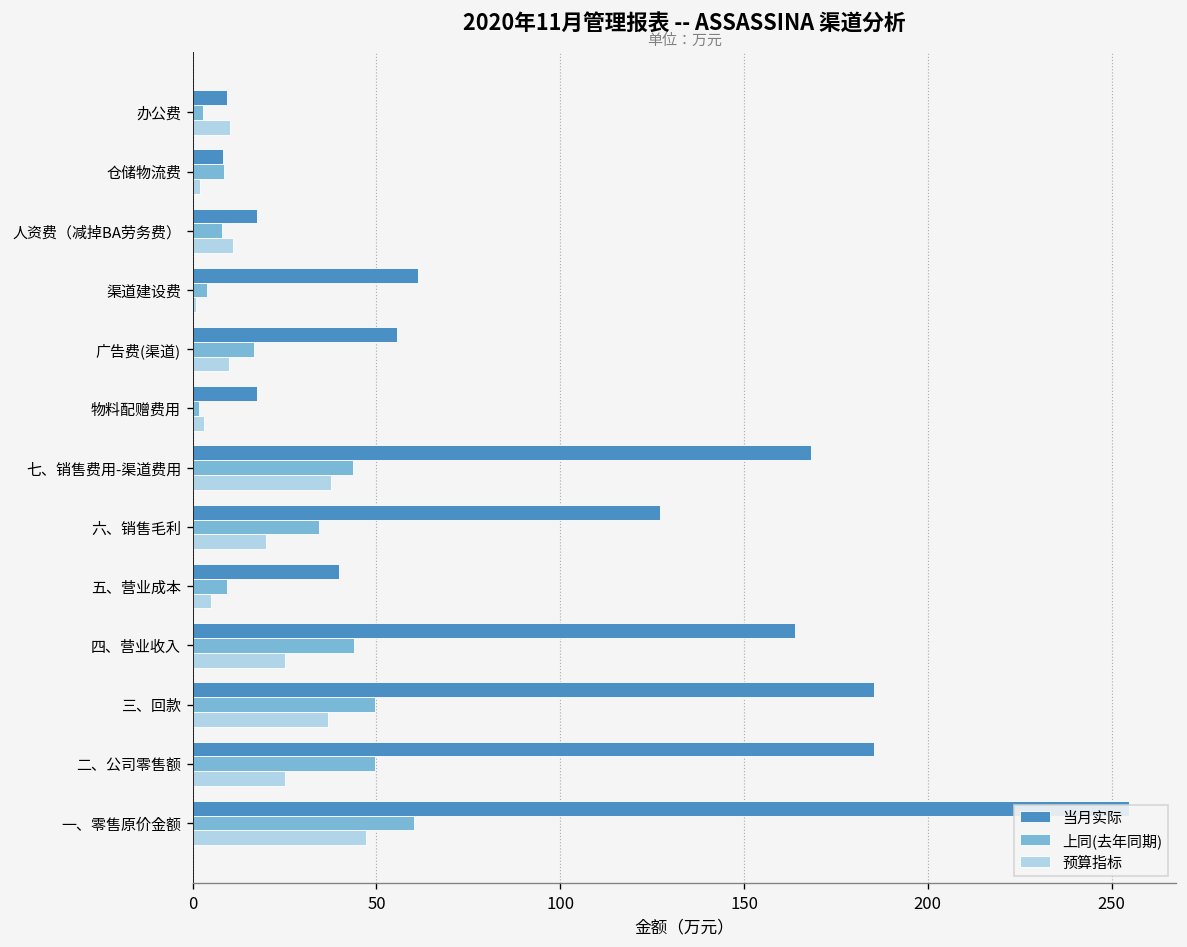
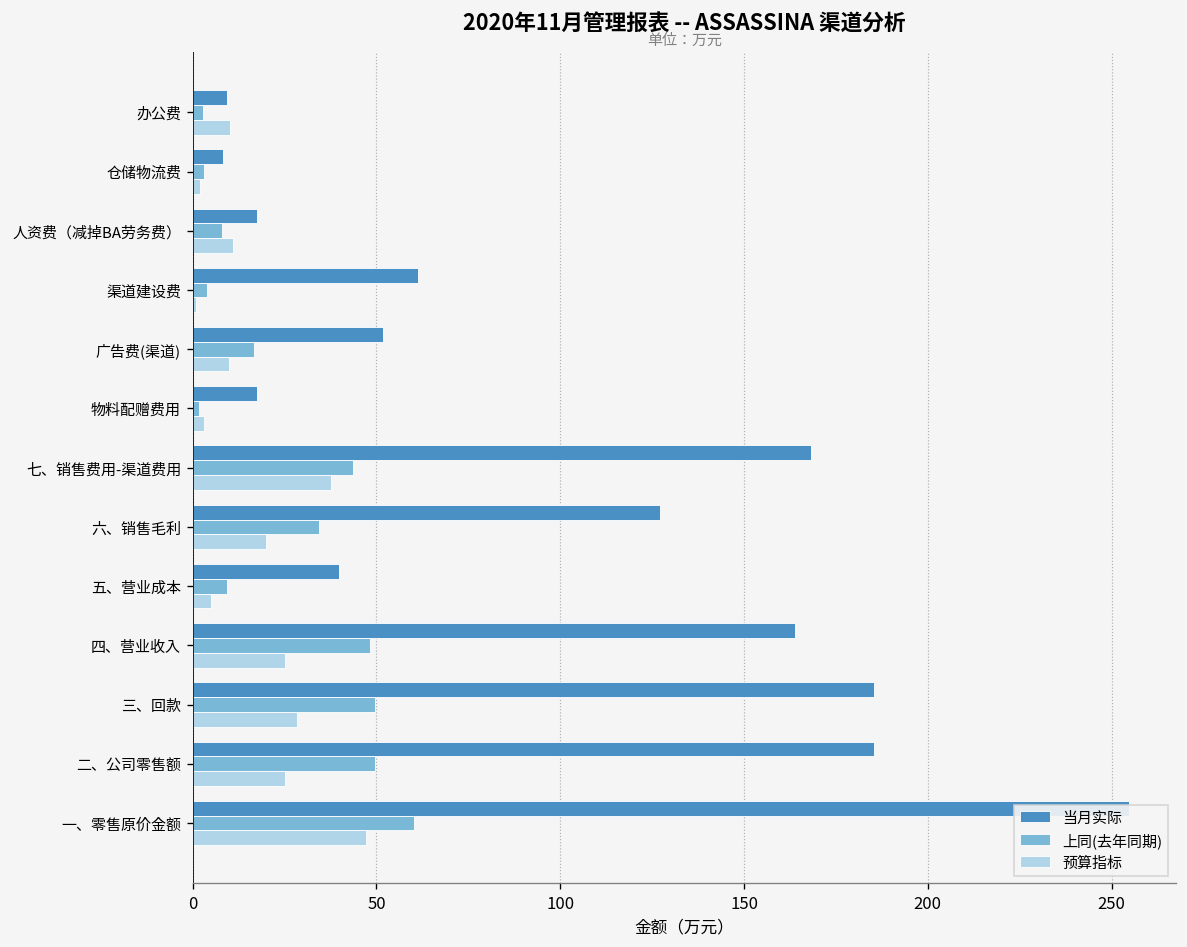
上同(去年同期), 仓储物流费: 8 -> 3
当月实际, 广告费(渠道): 56 -> 52
上同(去年同期), 四、营业收入: 44 -> 48
预算指标, 三、回款: 37 -> 28
